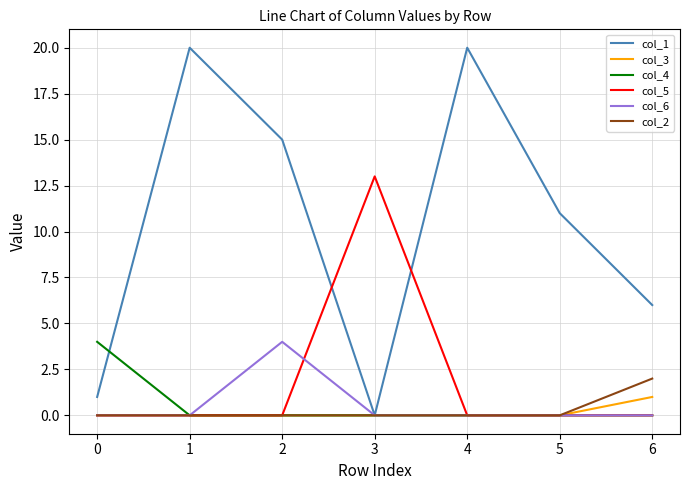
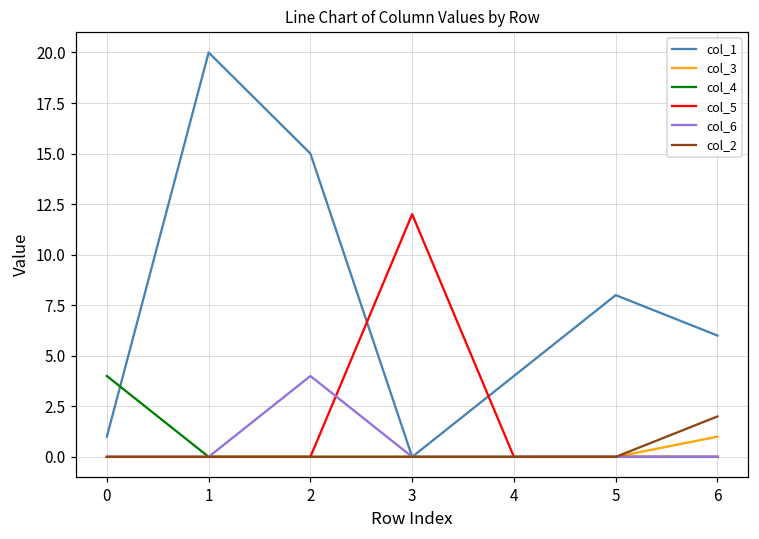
col_5, 3: 13 -> 12
col_1, 4: 20 -> 4
col_1, 5: 11 -> 8
